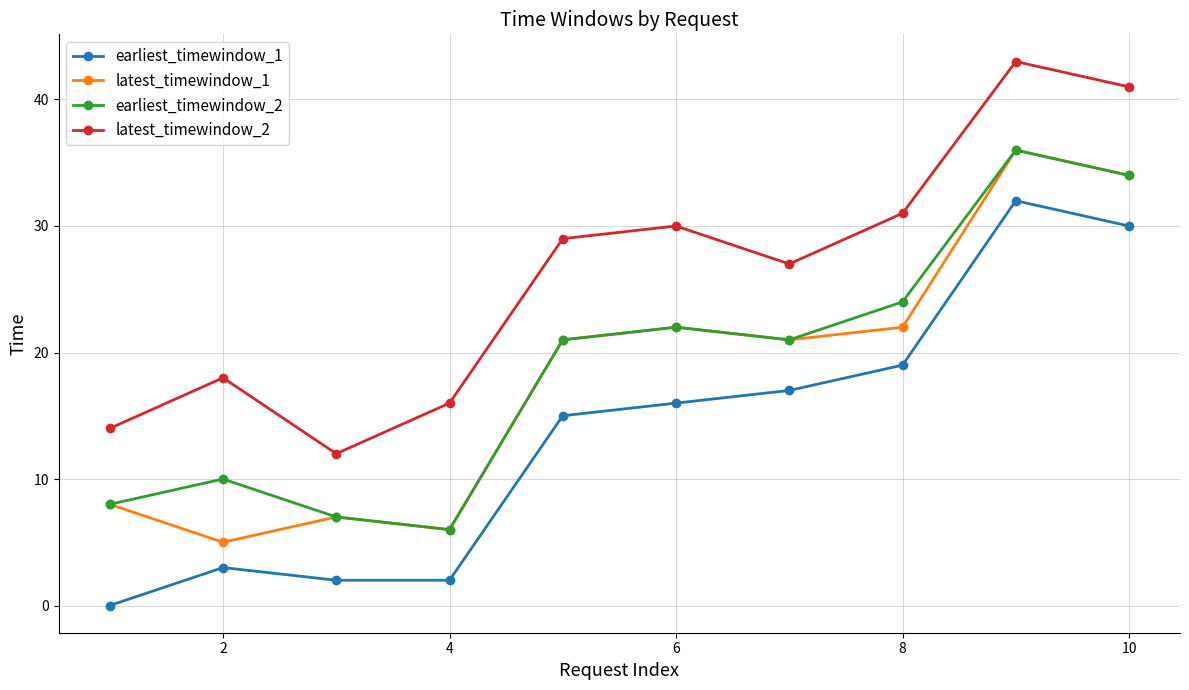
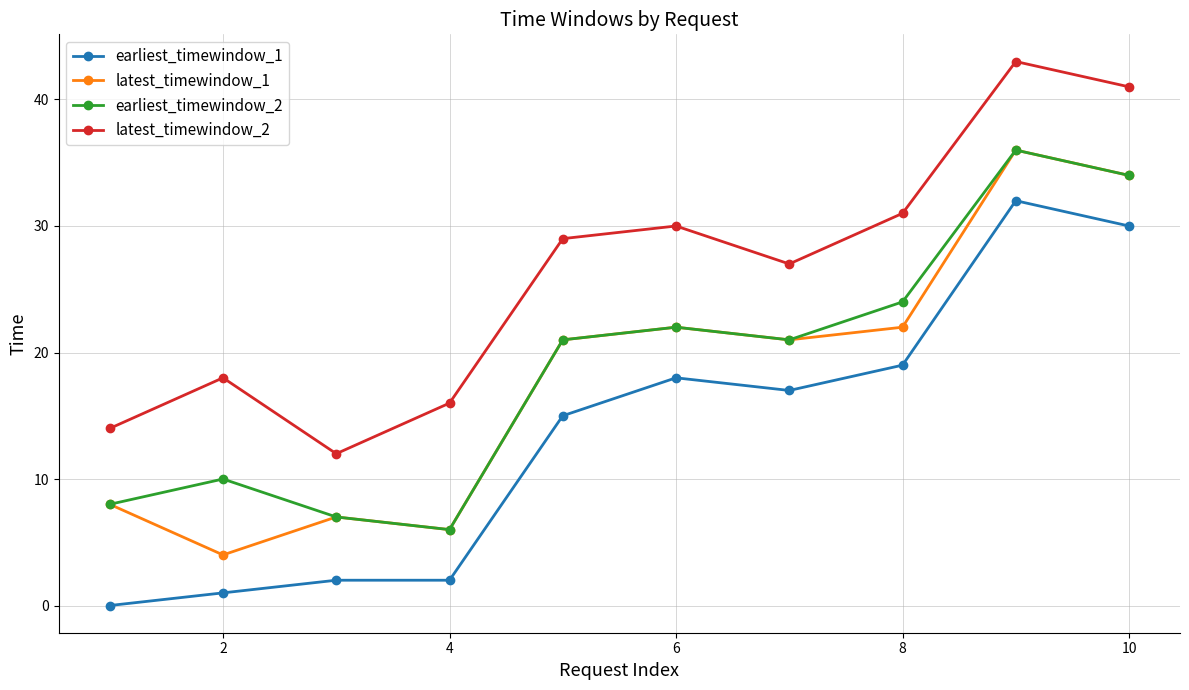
earliest_timewindow_1, 2: 3 -> 1
latest_timewindow_1, 2: 5 -> 4
earliest_timewindow_1, 6: 16 -> 18
